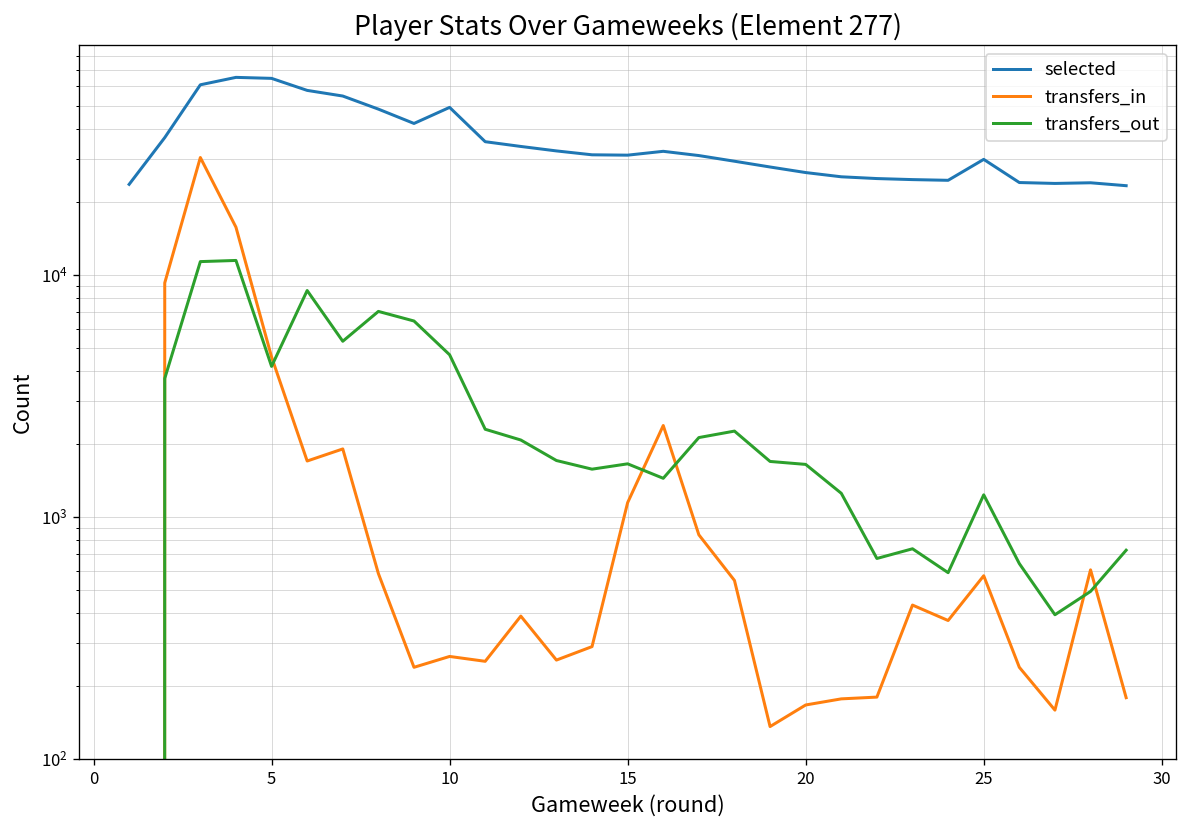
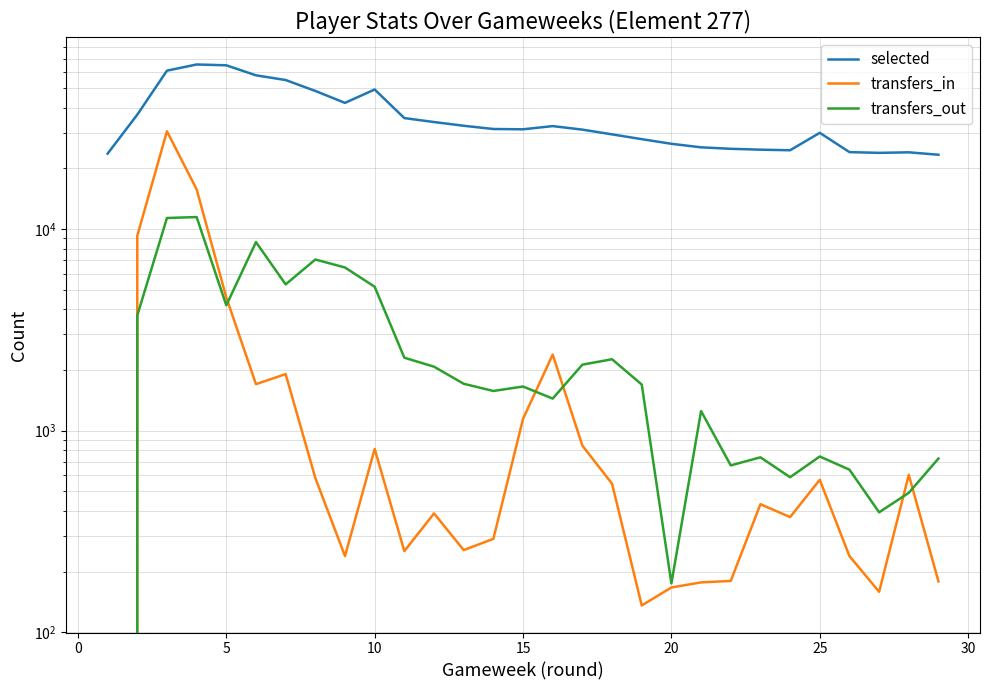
transfers_in, 10: 270 -> 810
transfers_out, 10: 4700 -> 5200
transfers_out, 20: 1600 -> 180
transfers_out, 25: 1200 -> 750
